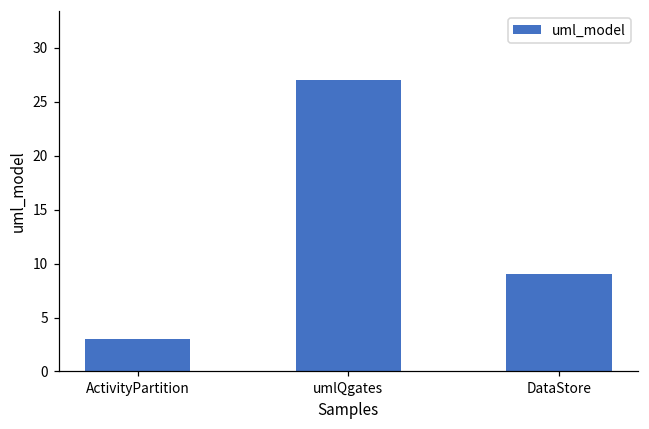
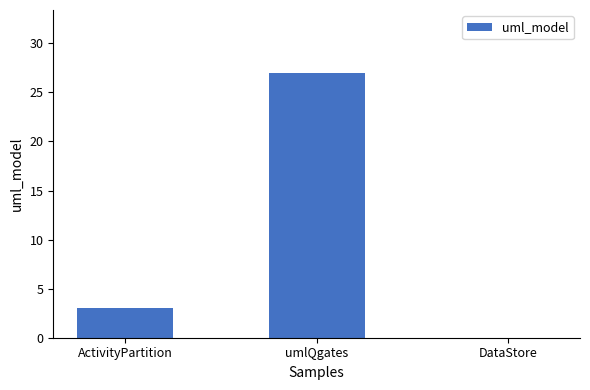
DataStore: 9 -> 0
